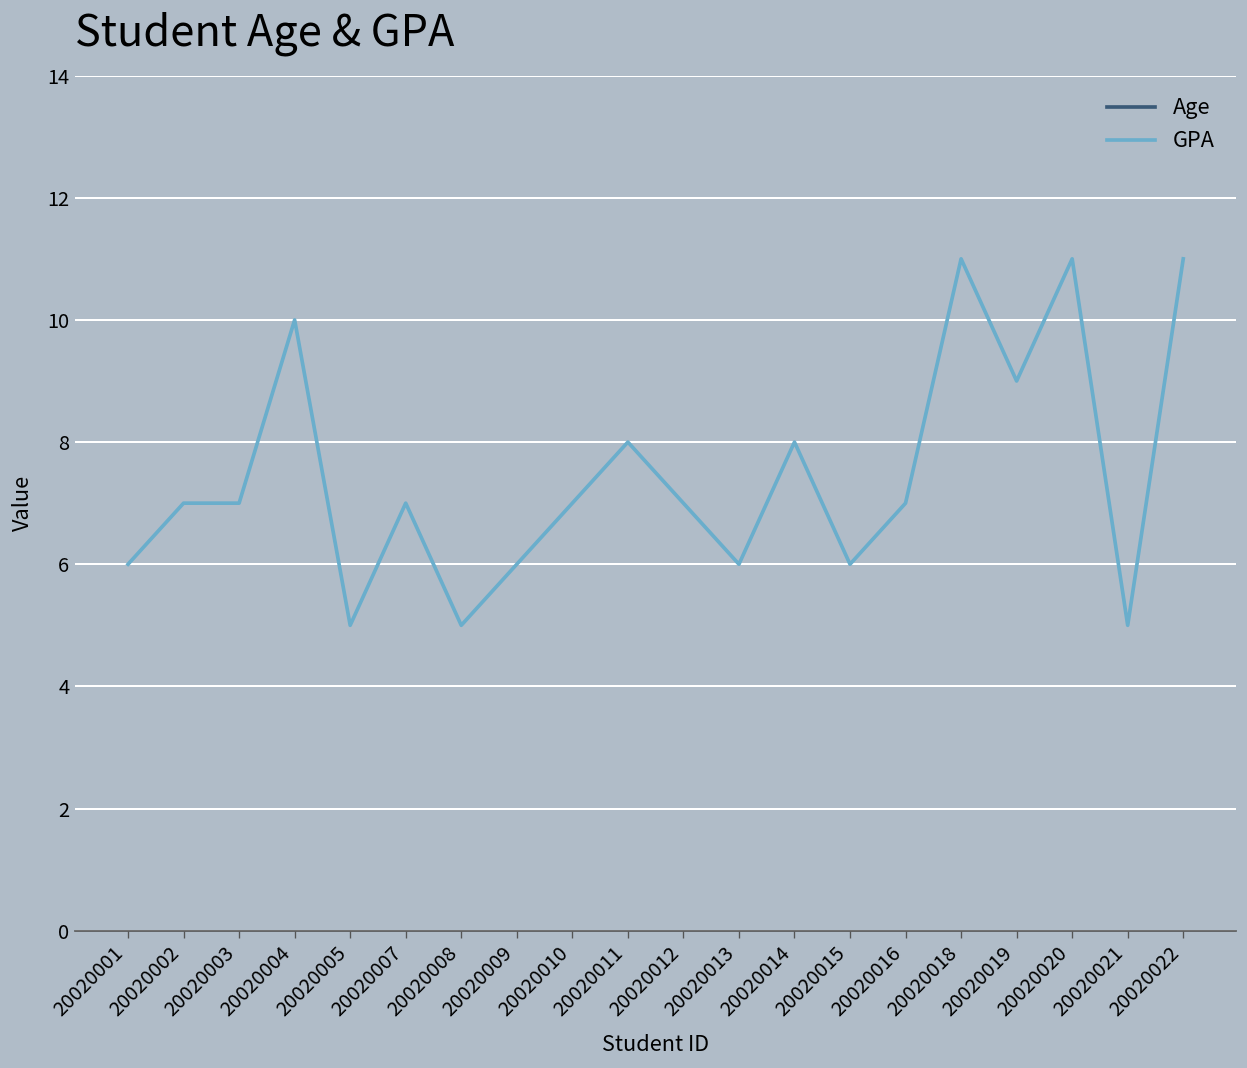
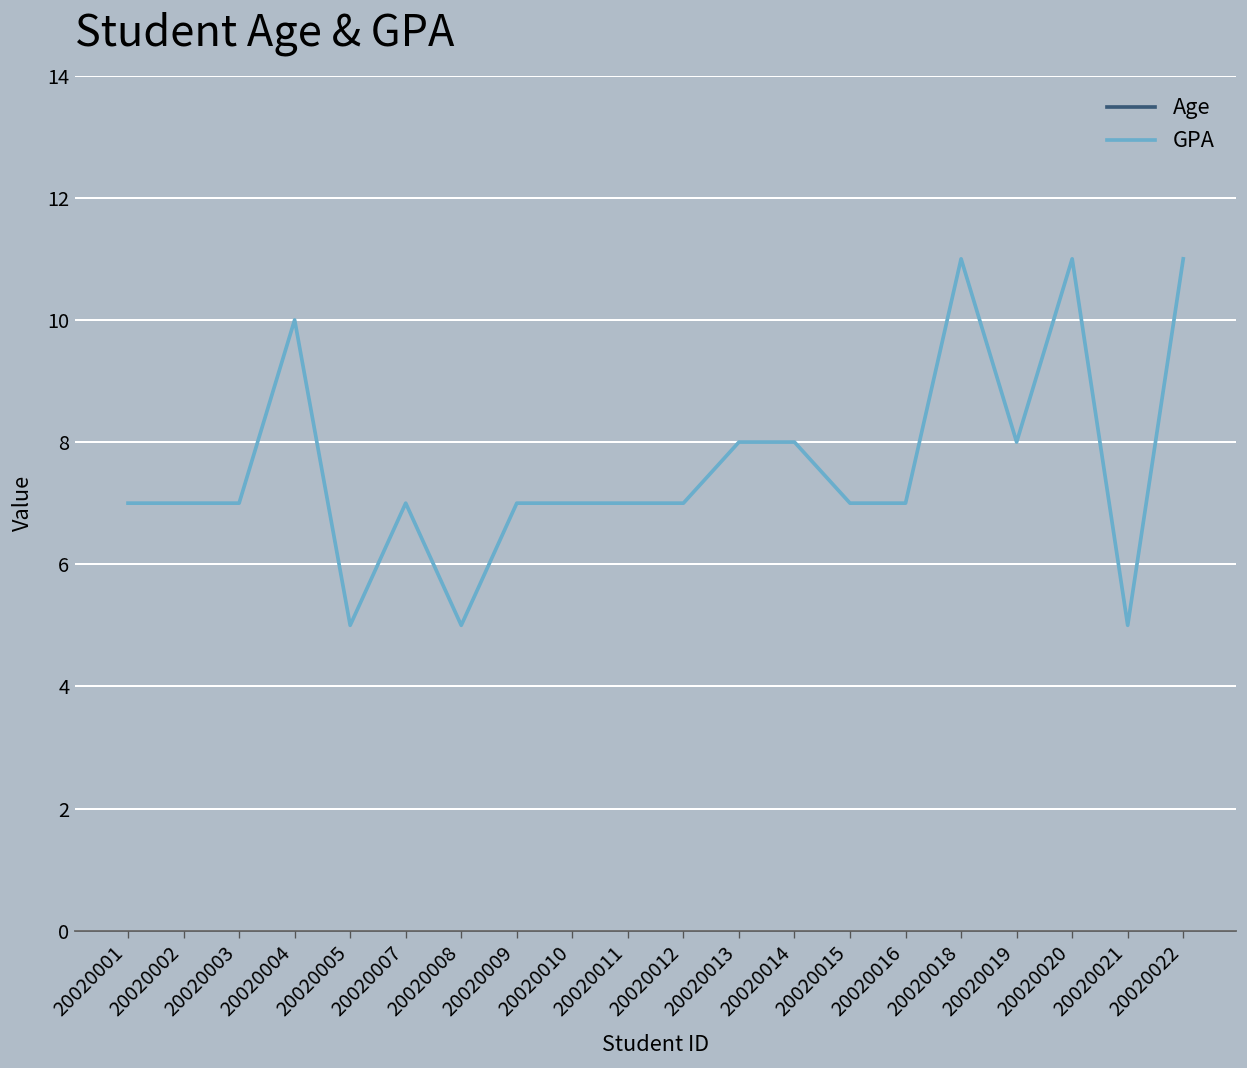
GPA, 20020001: 6 -> 7
GPA, 20020009: 6 -> 7
GPA, 20020011: 8 -> 7
GPA, 20020013: 6 -> 8
GPA, 20020015: 6 -> 7
GPA, 20020019: 9 -> 8
